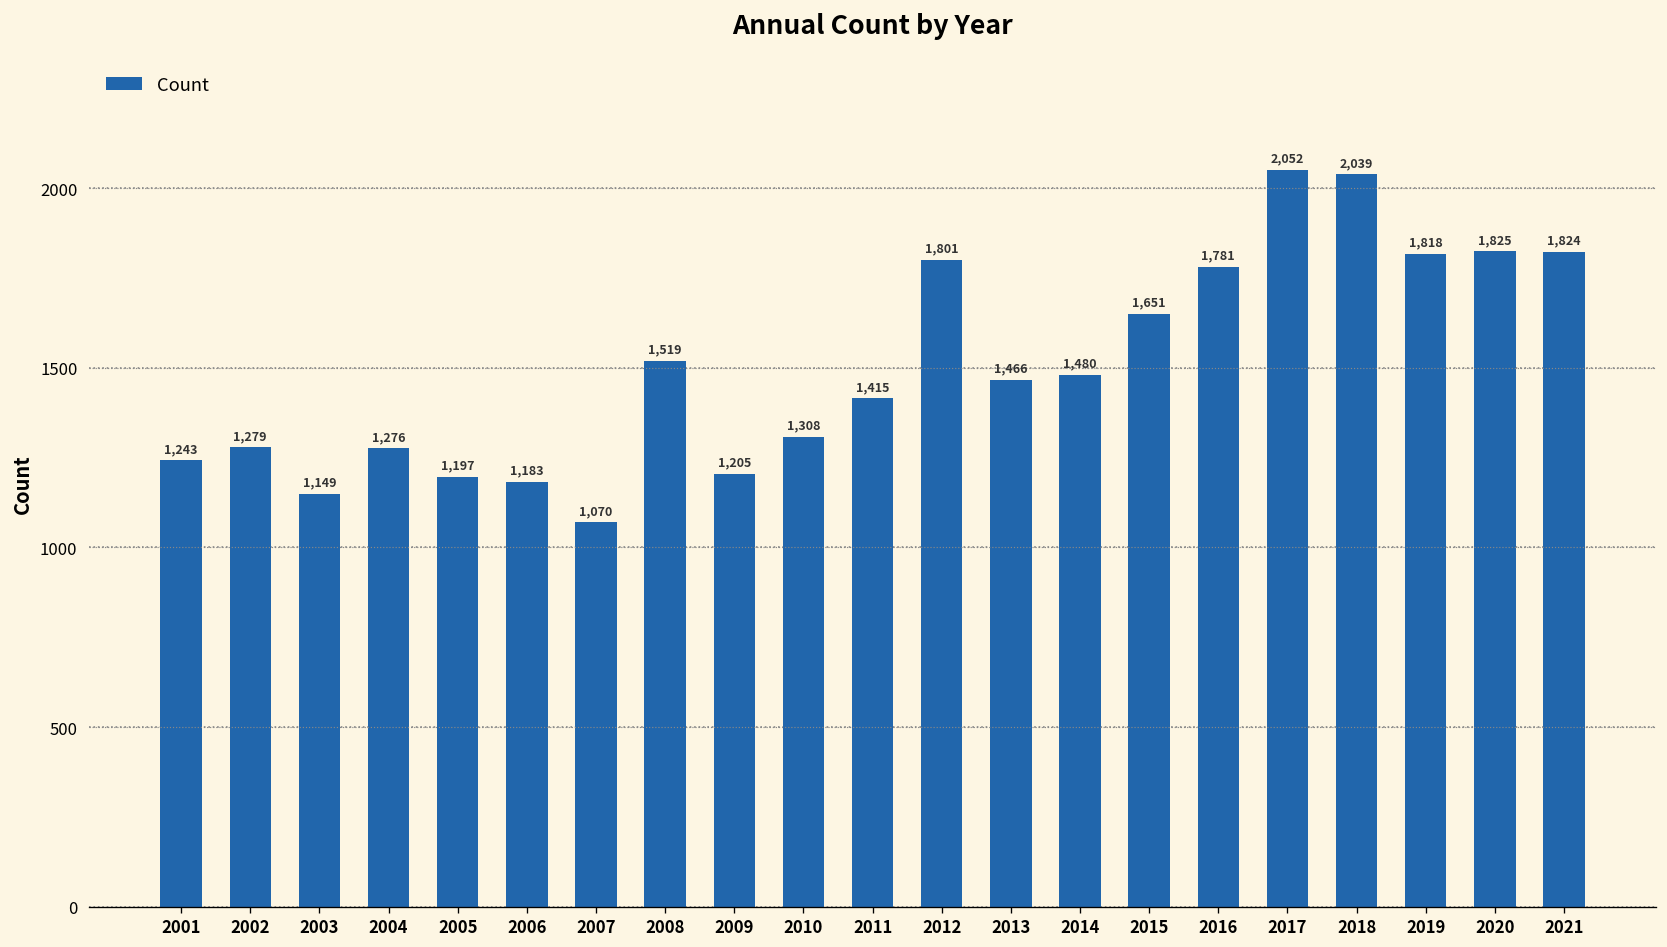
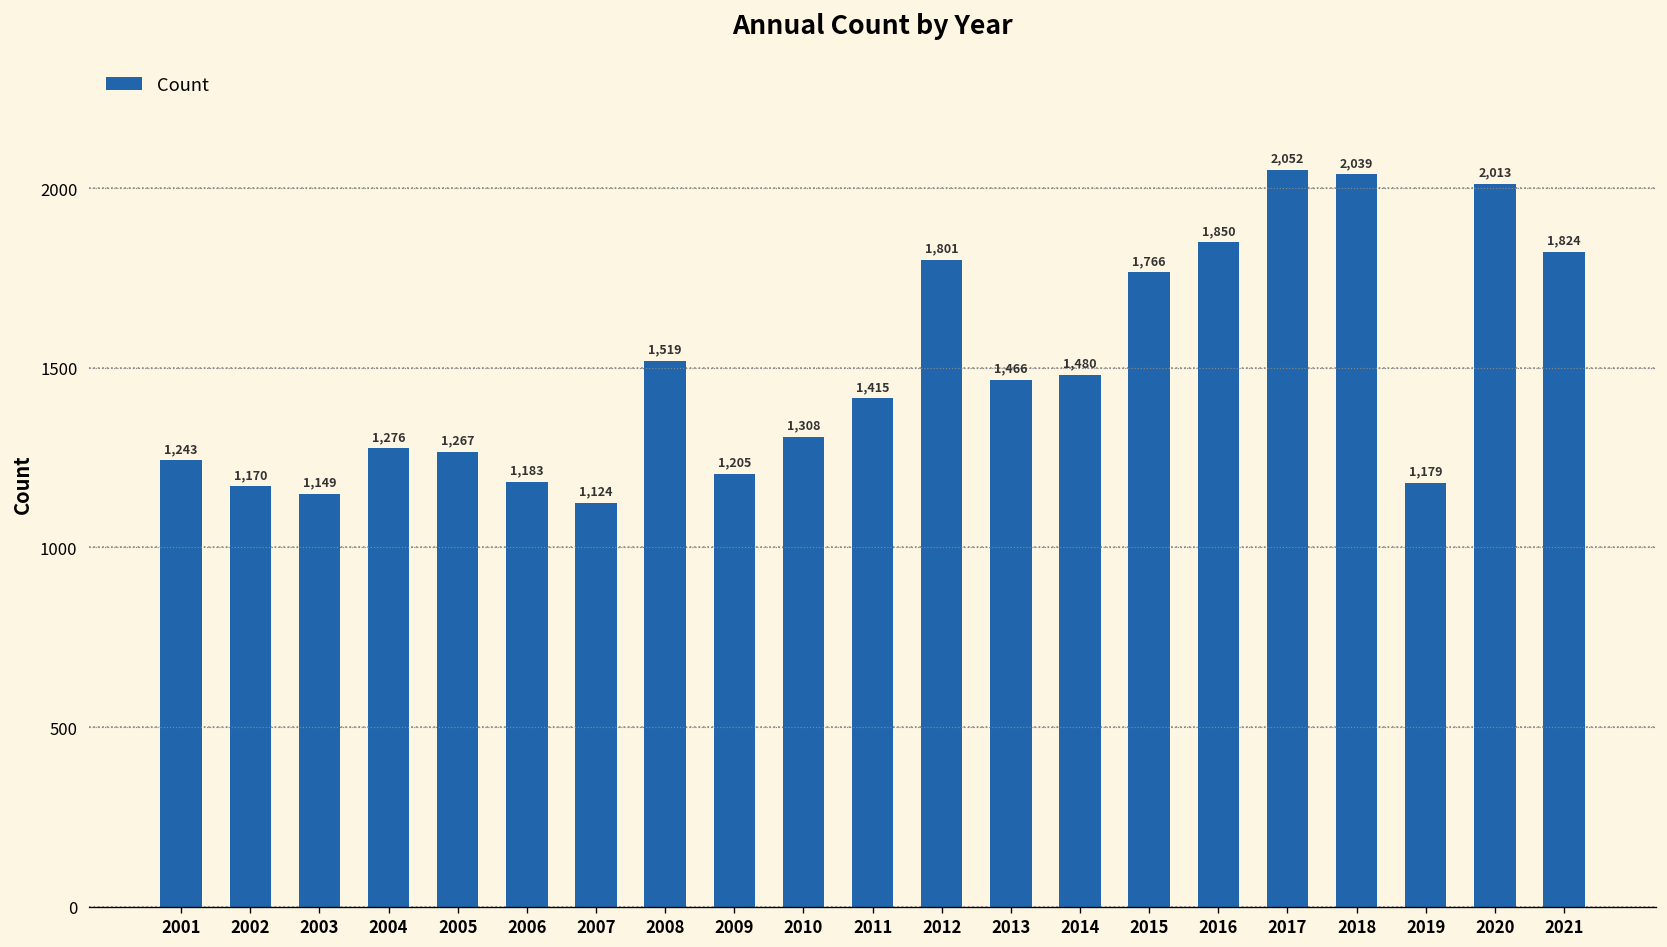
2002: 1,279 -> 1,170
2005: 1,197 -> 1,267
2007: 1,070 -> 1,124
2015: 1,651 -> 1,766
2016: 1,781 -> 1,850
2019: 1,818 -> 1,179
2020: 1,825 -> 2,013
